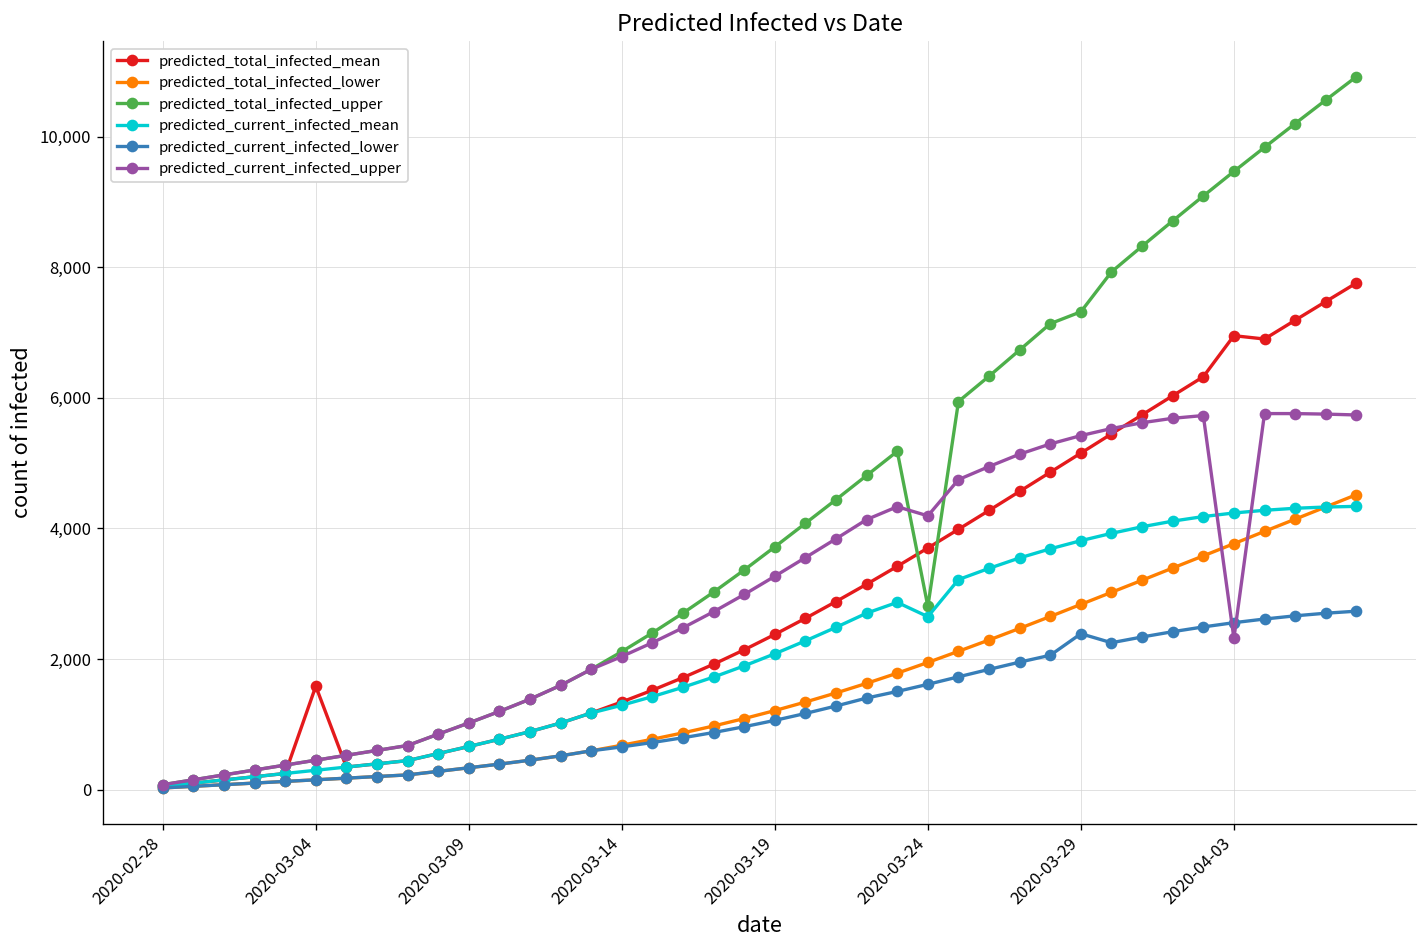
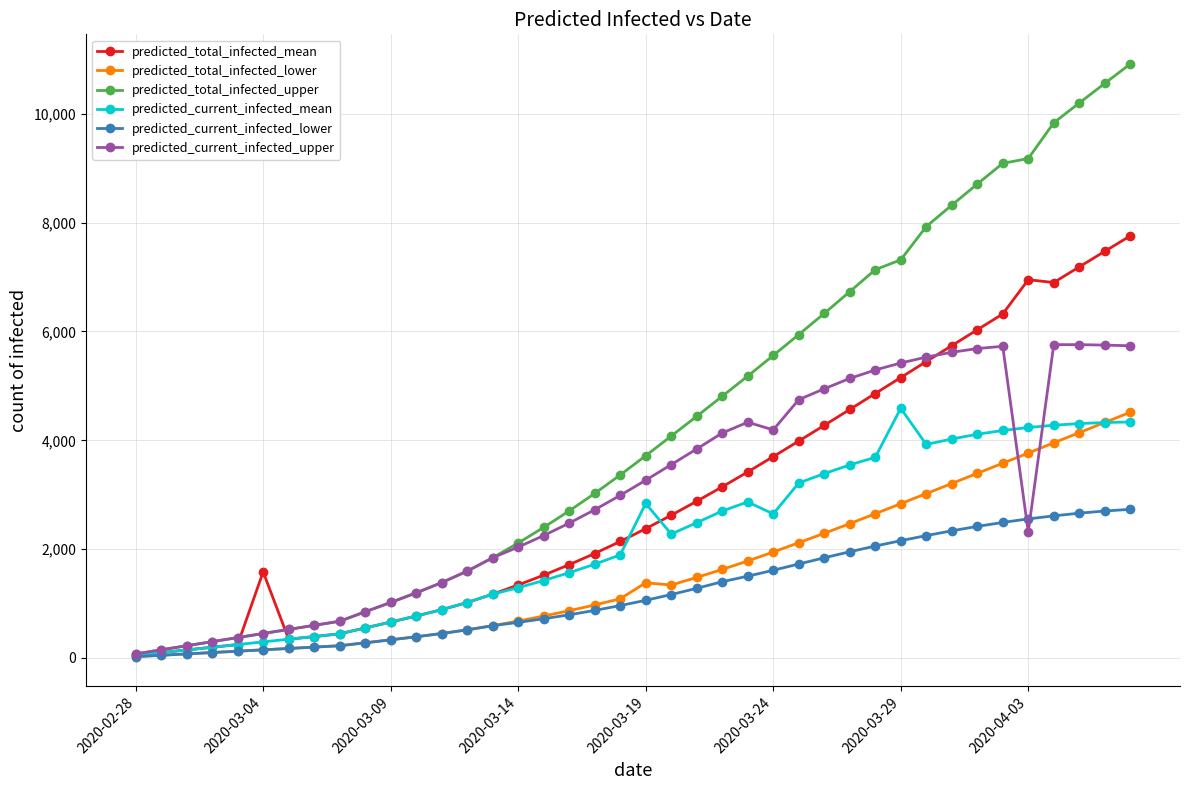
predicted_total_infected_lower, 2020-03-19: 1,200 -> 1,400
predicted_current_infected_mean, 2020-03-19: 2,100 -> 2,800
predicted_total_infected_upper, 2020-03-24: 2,800 -> 5,600
predicted_current_infected_mean, 2020-03-29: 3,800 -> 4,600
predicted_current_infected_lower, 2020-03-29: 2,400 -> 2,200
predicted_total_infected_upper, 2020-04-03: 9,500 -> 9,200
